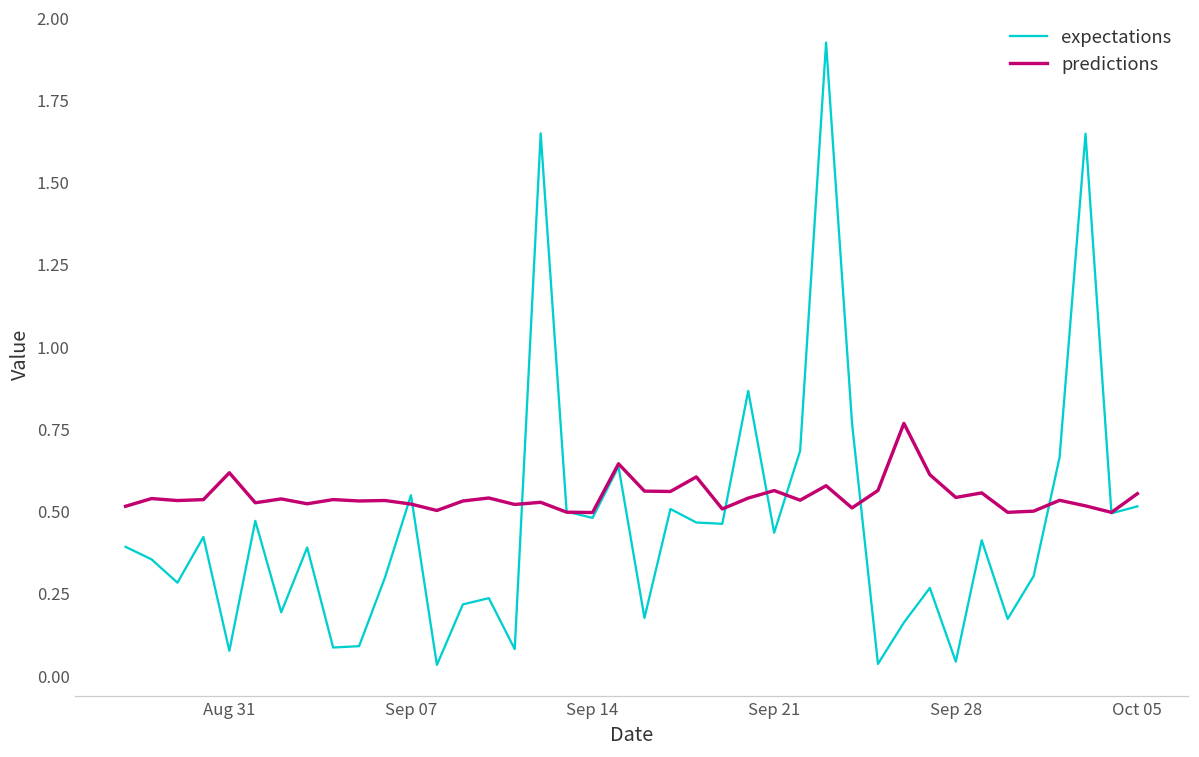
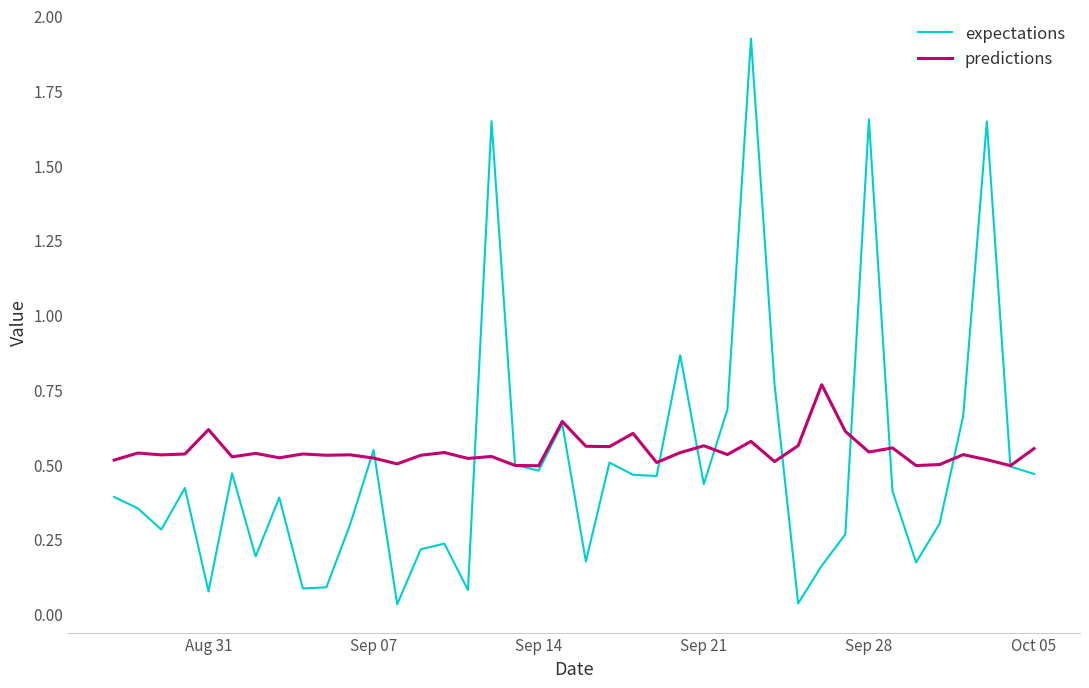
expectations, Sep 28: 0.04 -> 1.65
expectations, Oct 05: 0.51 -> 0.47
